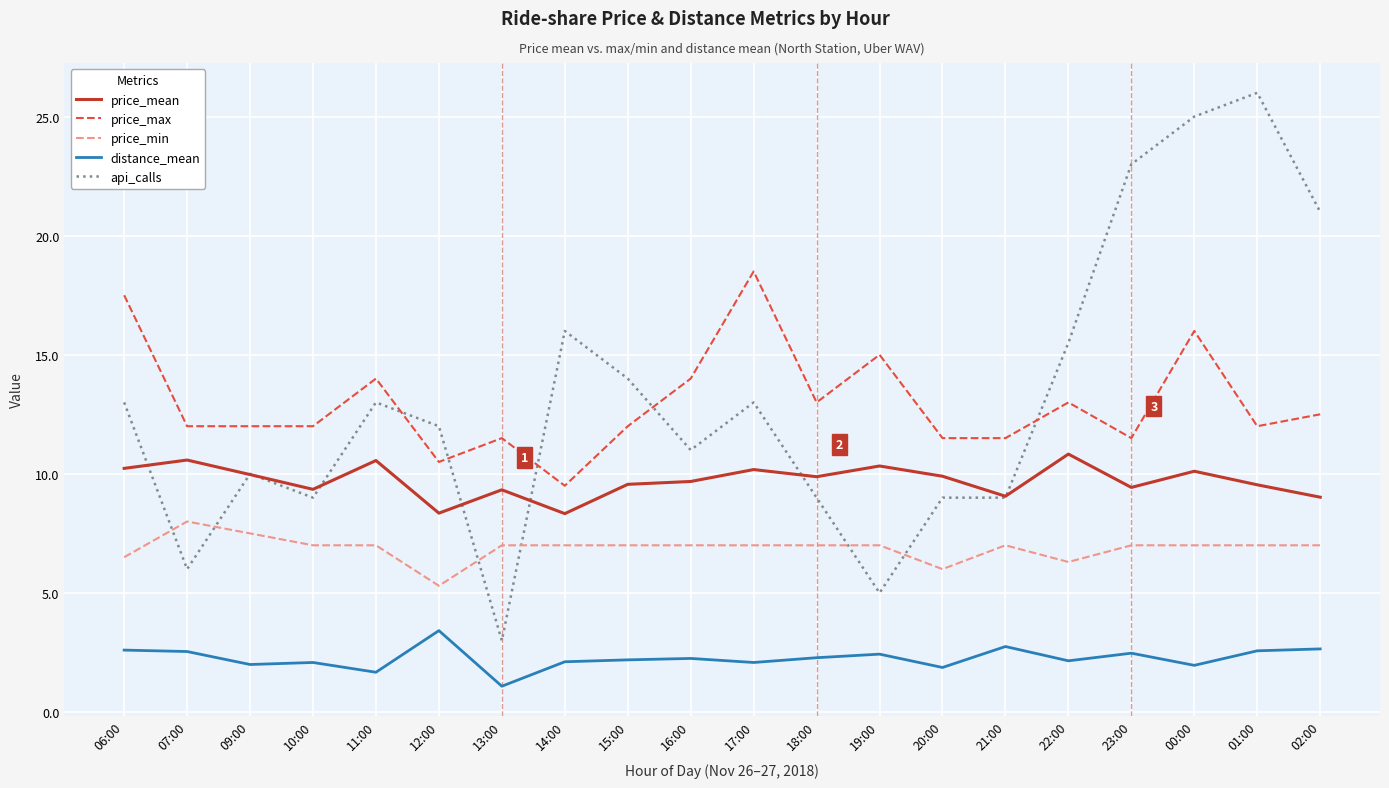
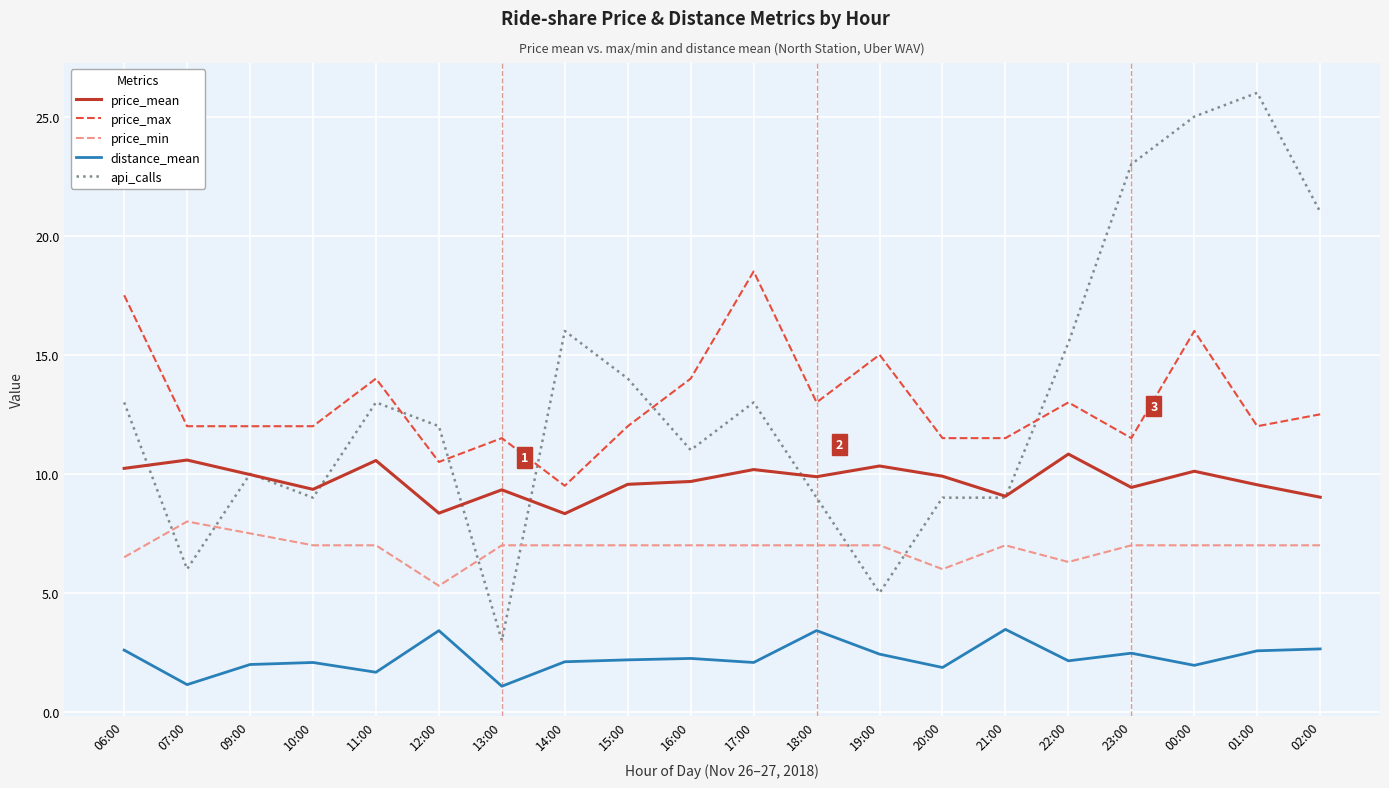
distance_mean, 07:00: 2.5 -> 1.2
distance_mean, 18:00: 2.3 -> 3.4
distance_mean, 21:00: 2.8 -> 3.5
